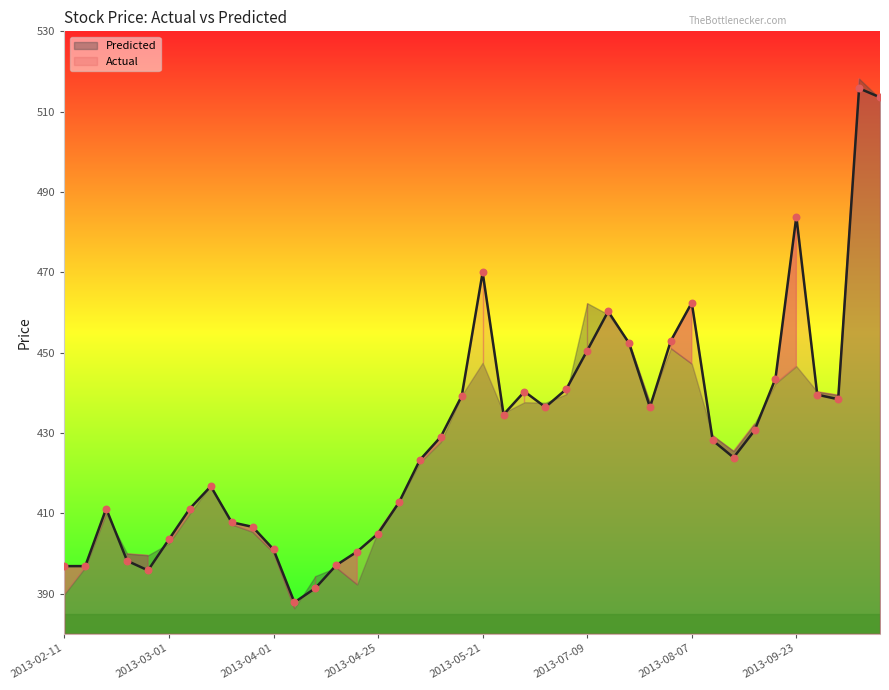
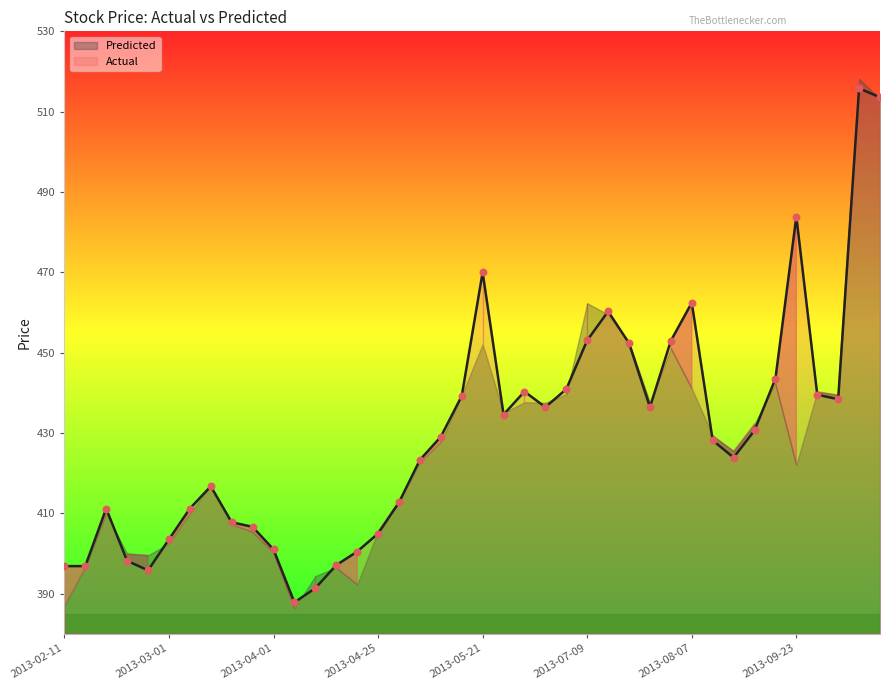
Predicted, 2013-02-11: 390 -> 387
Predicted, 2013-05-21: 447 -> 452
Actual, 2013-07-09: 451 -> 453
Predicted, 2013-08-07: 447 -> 441
Predicted, 2013-09-23: 447 -> 422
